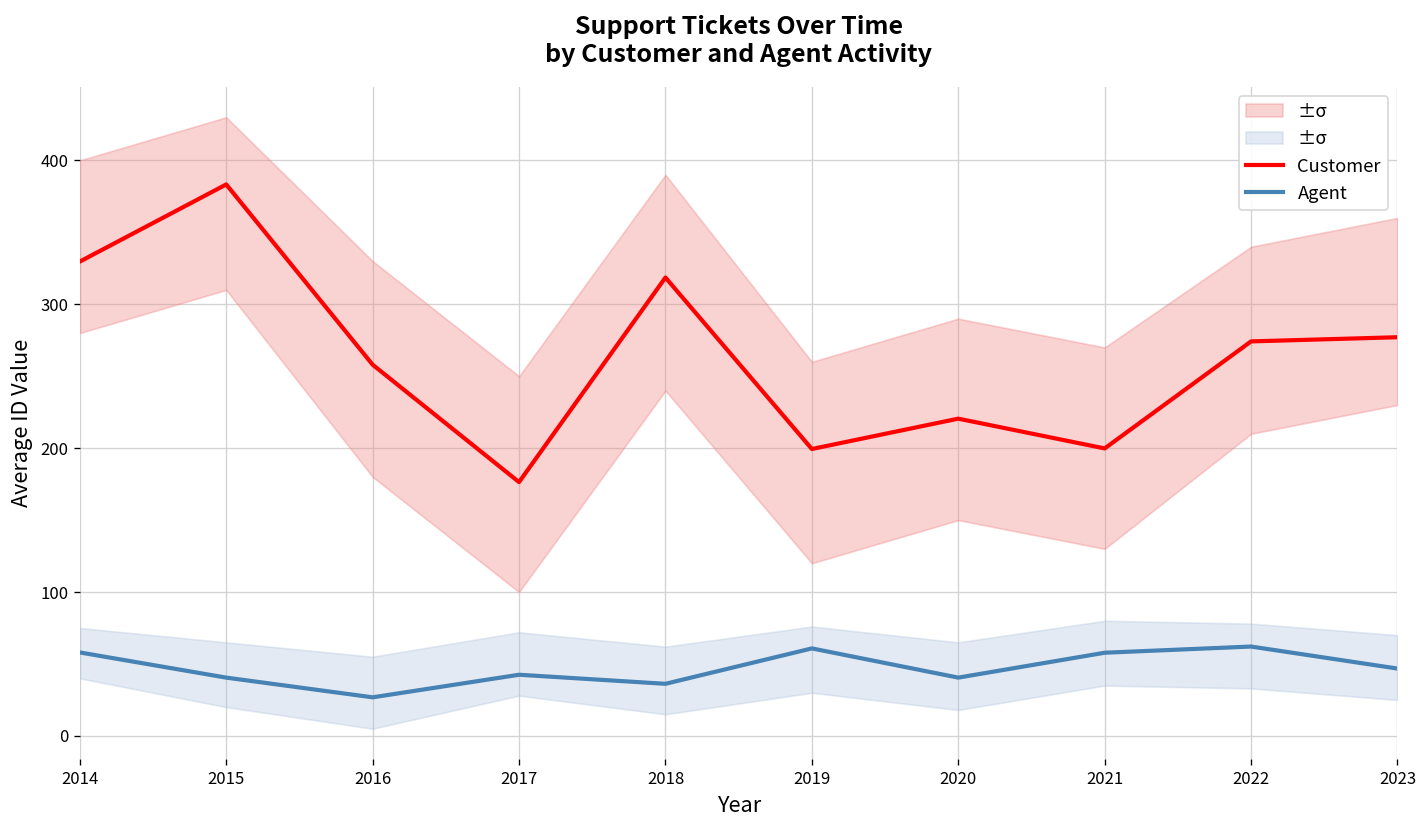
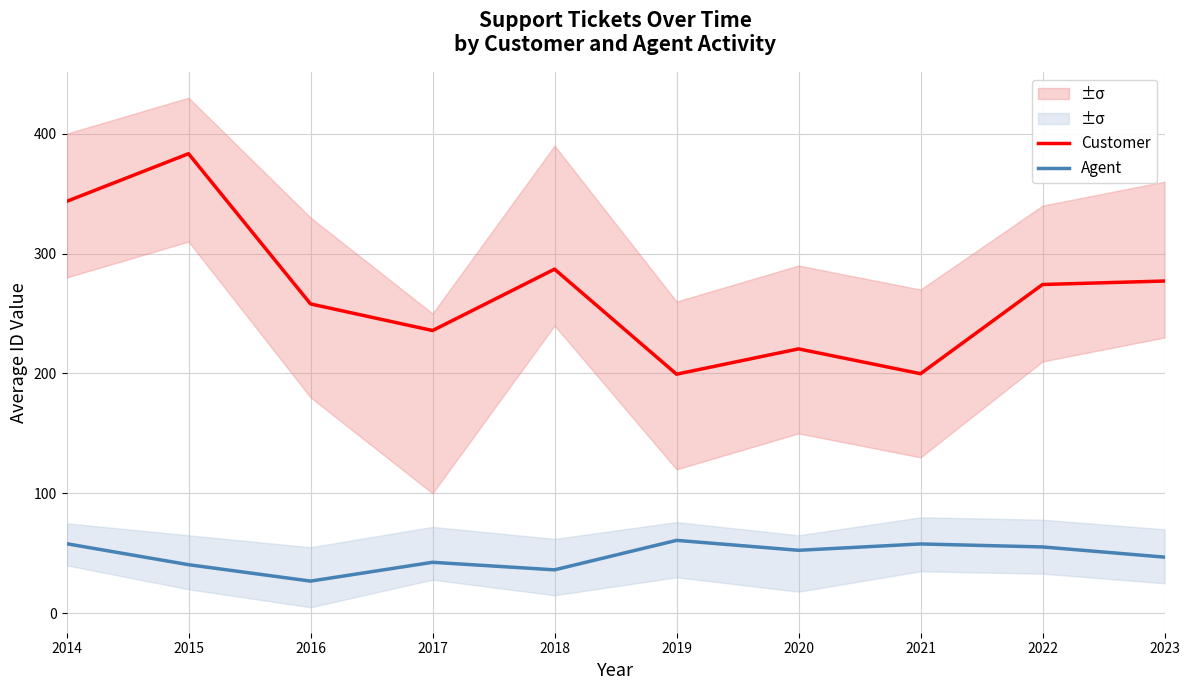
Customer, 2014: 330 -> 344
Customer, 2017: 176 -> 236
Customer, 2018: 319 -> 287
Agent, 2020: 41 -> 53
Agent, 2022: 62 -> 55
